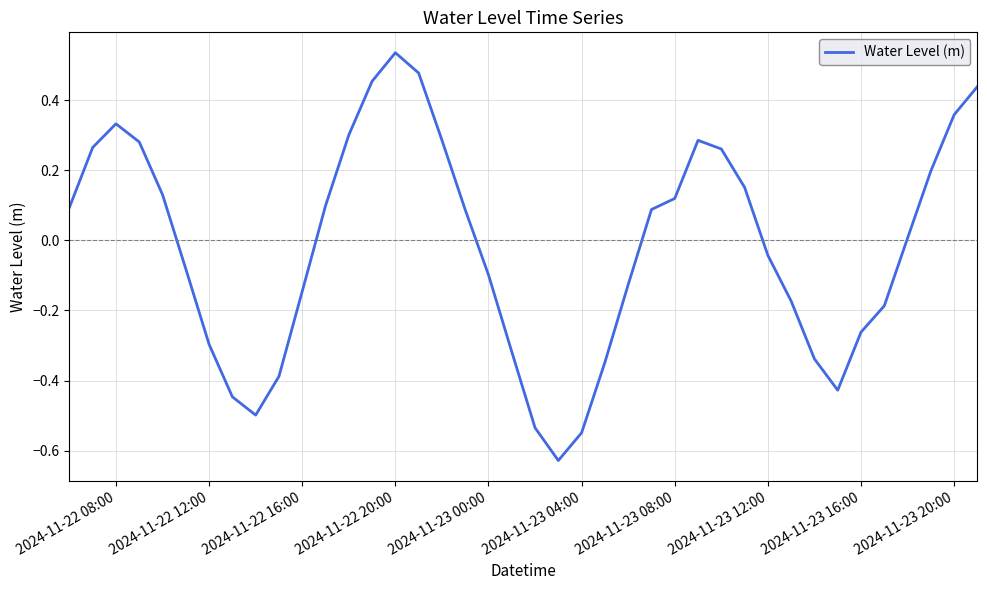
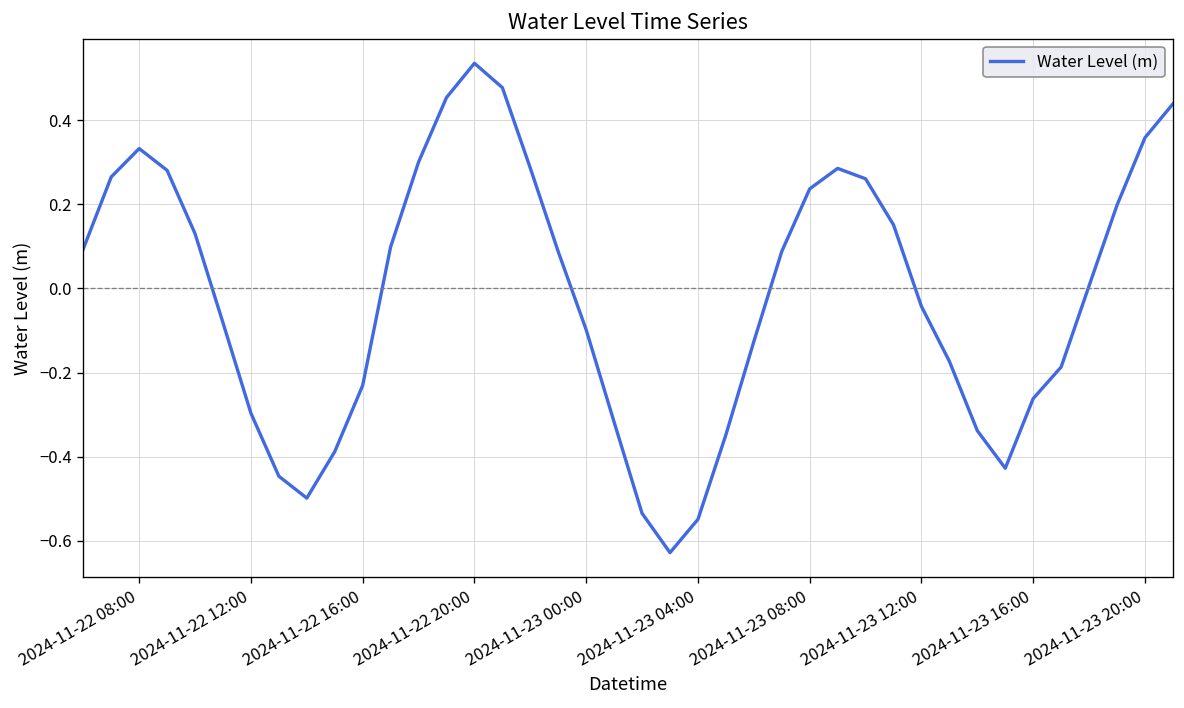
2024-11-22 16:00: -0.15 -> -0.23
2024-11-23 08:00: 0.12 -> 0.24
